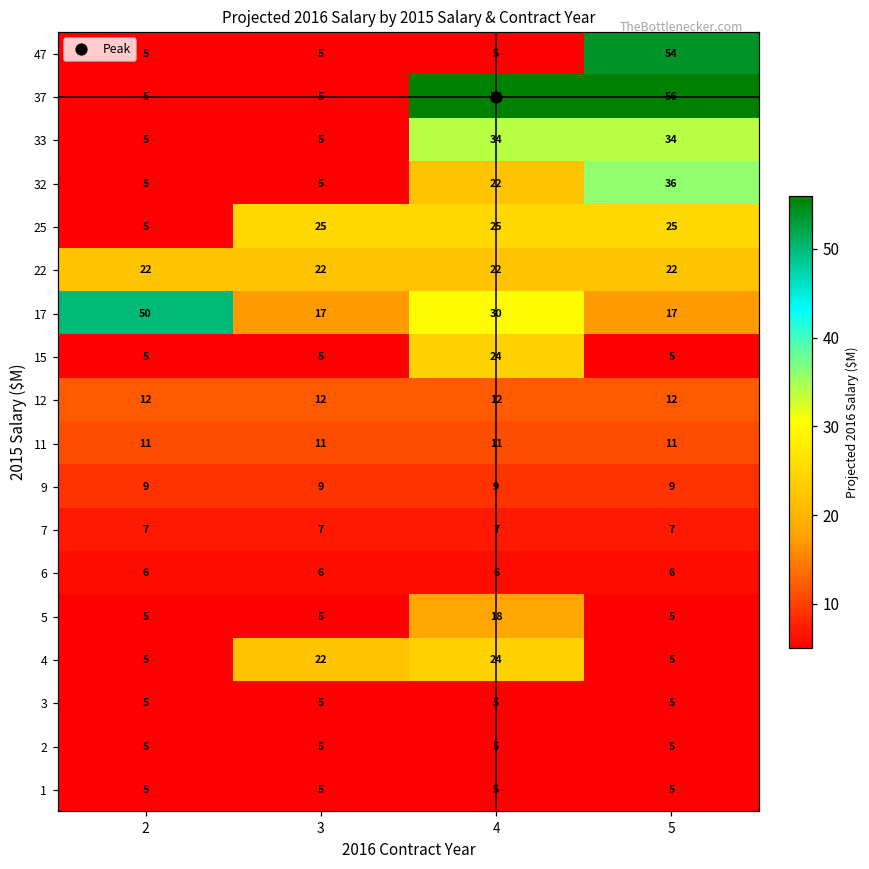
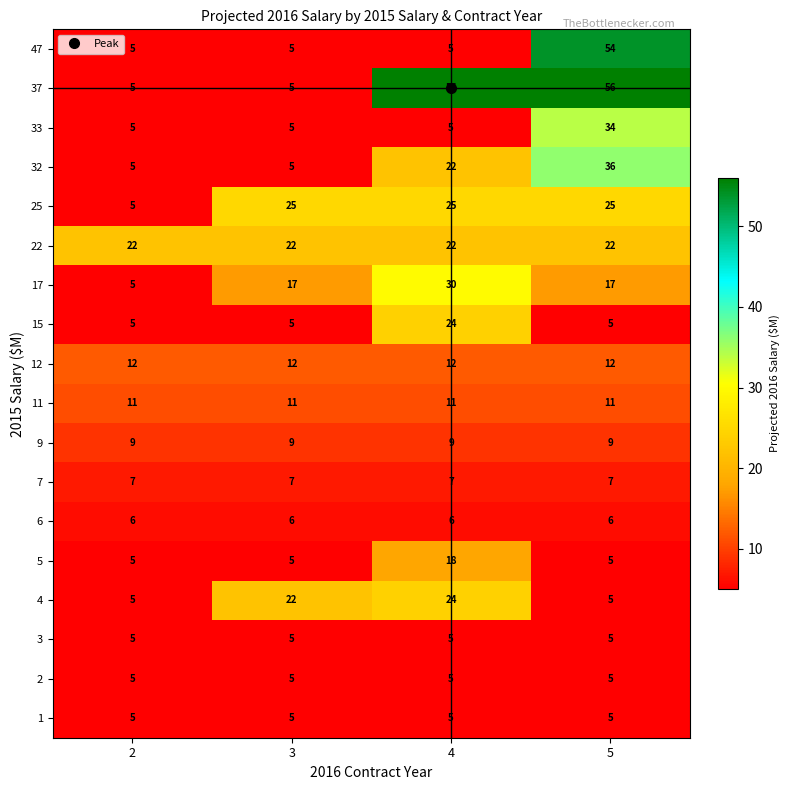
33, 4: 34 -> 5
17, 2: 50 -> 5
